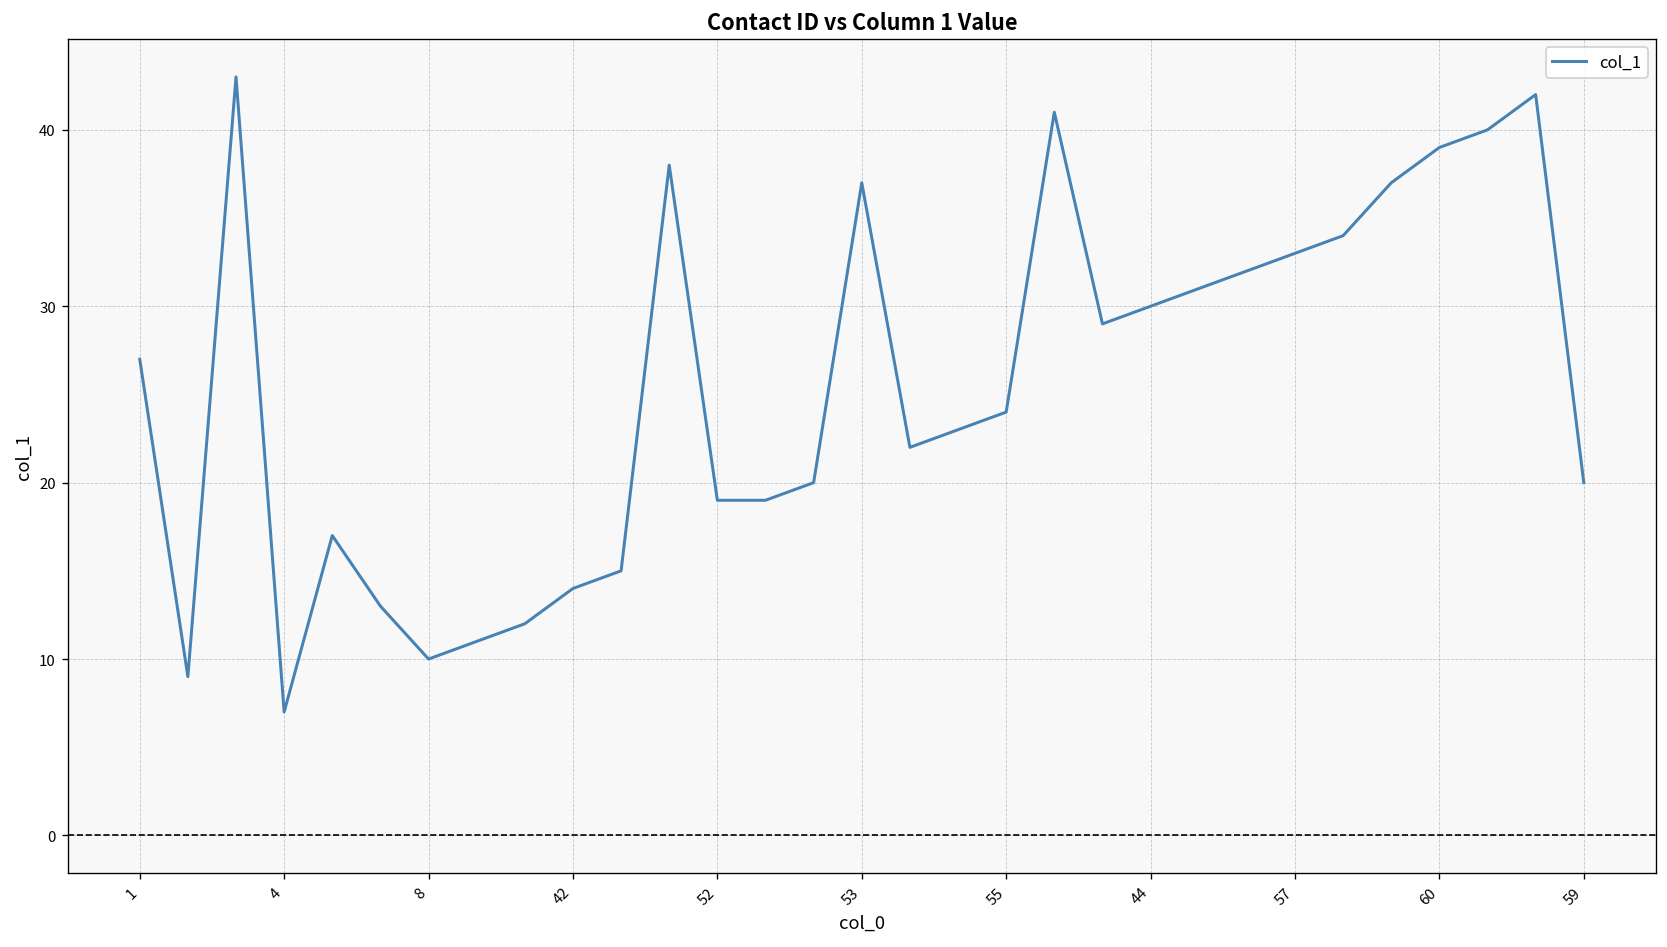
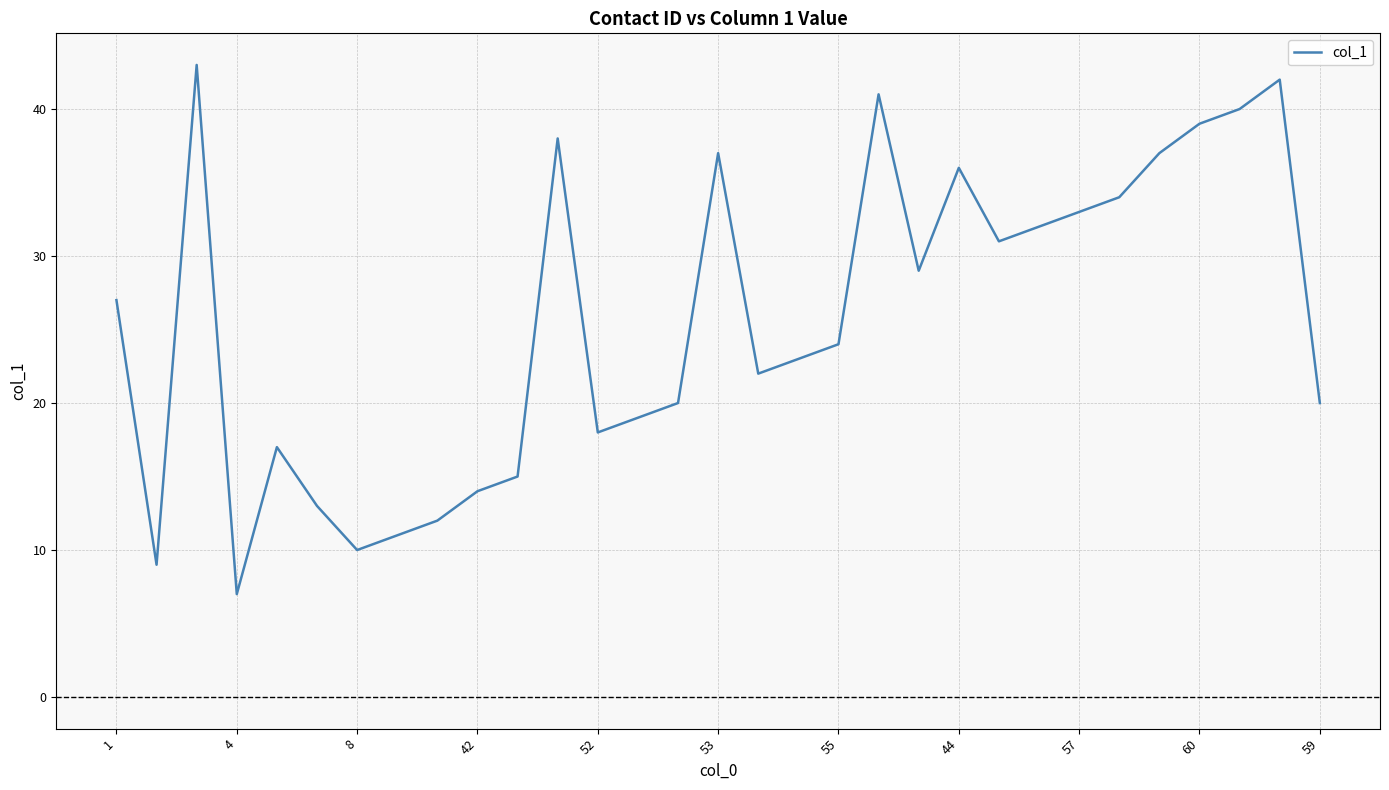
52: 19 -> 18
44: 30 -> 36
